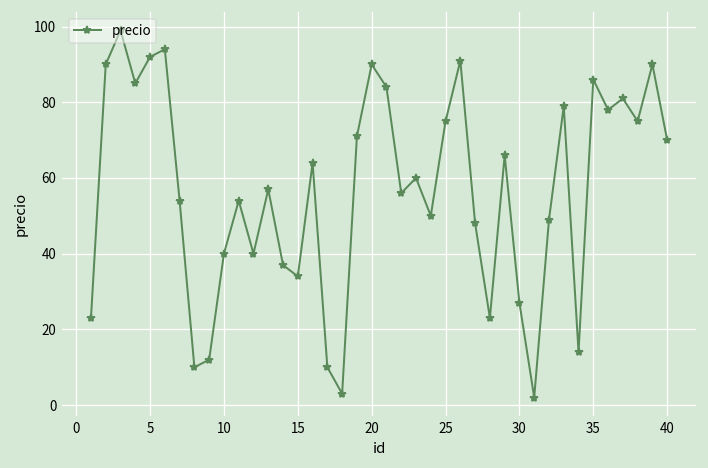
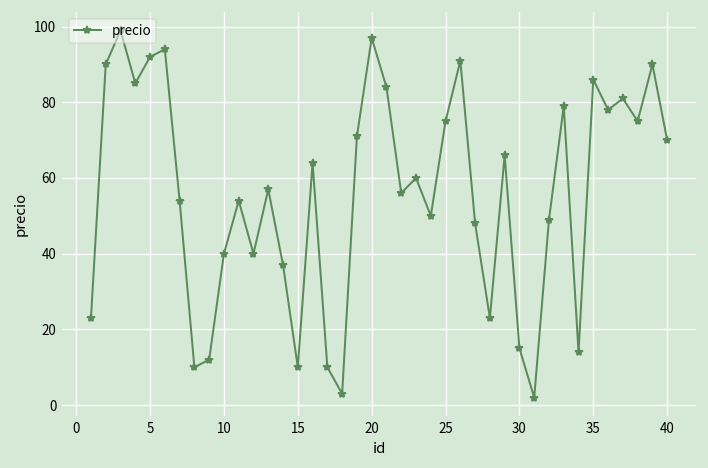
15: 34 -> 10
20: 90 -> 97
30: 27 -> 15
